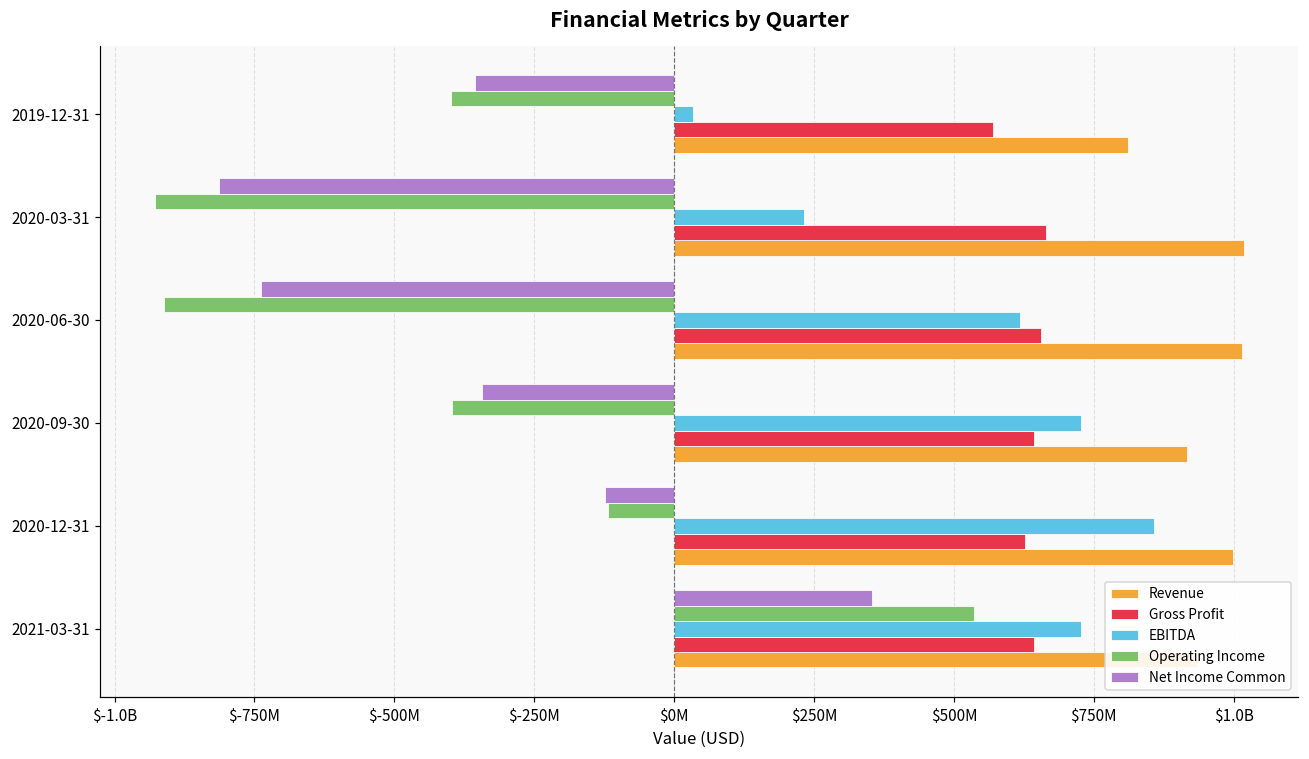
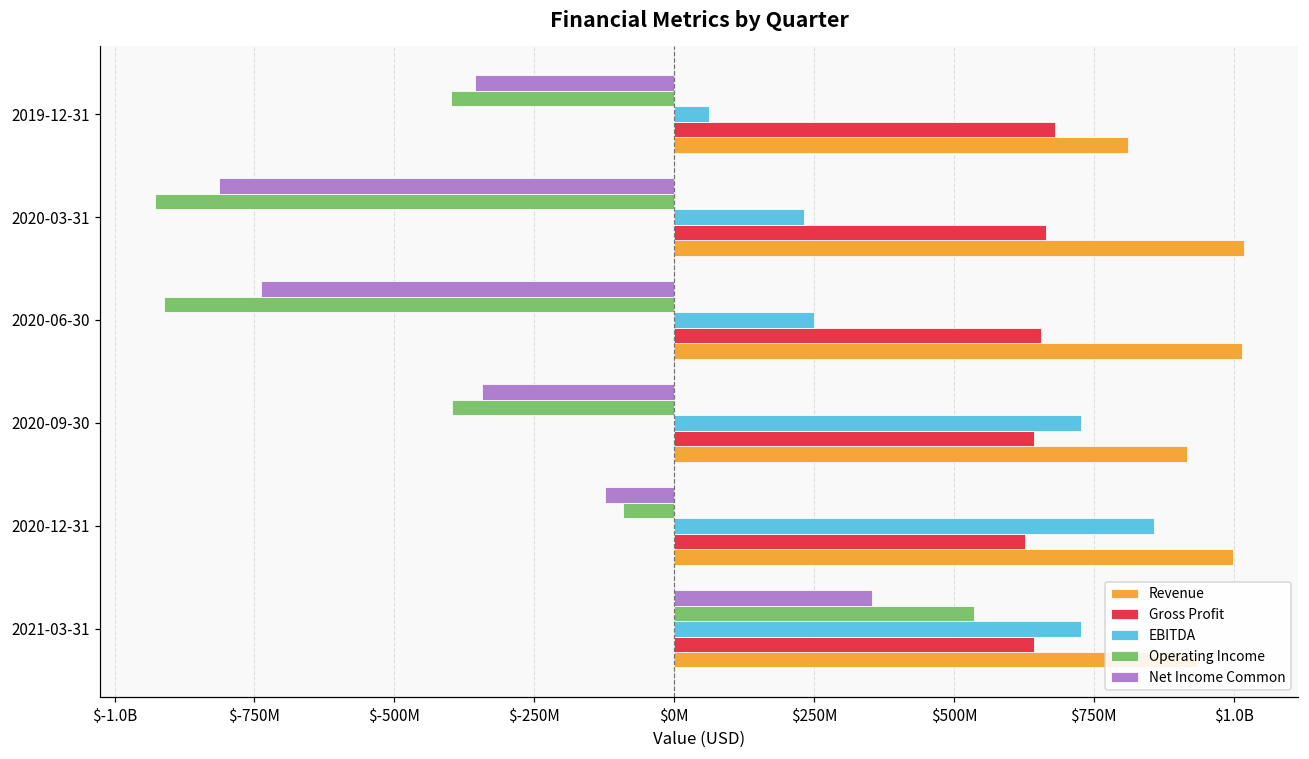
EBITDA, 2019-12-31: $30000000 -> $60000000
Gross Profit, 2019-12-31: $570000000 -> $680000000
EBITDA, 2020-06-30: $620000000 -> $250000000
Operating Income, 2020-12-31: $-120000000 -> $-90000000
